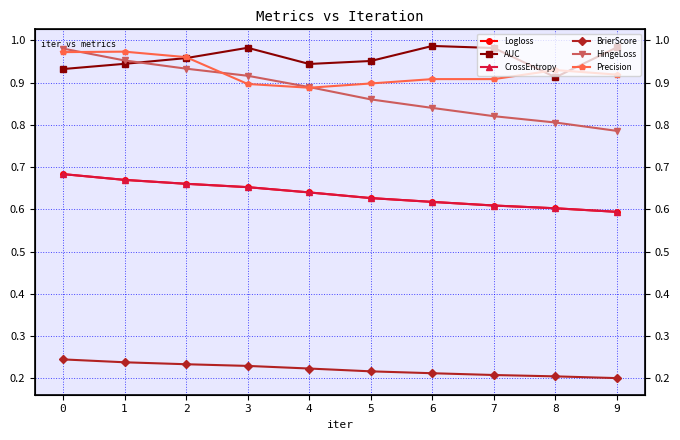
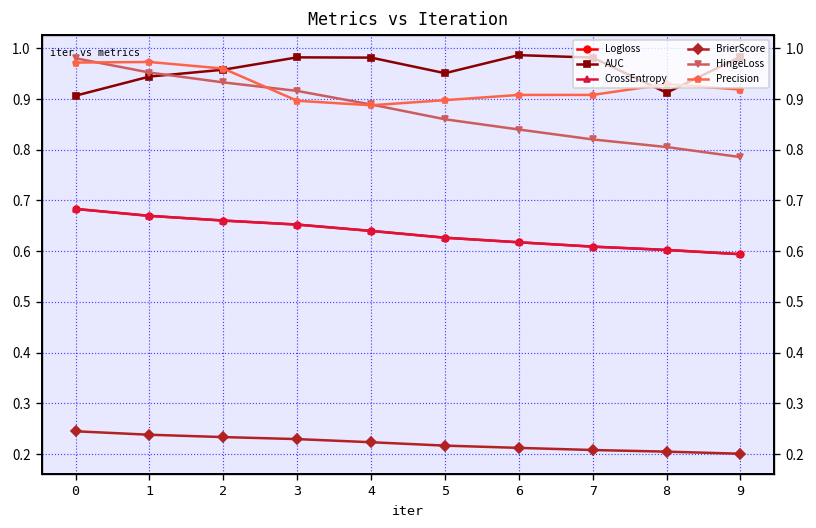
AUC, 0: 0.93 -> 0.91
AUC, 4: 0.94 -> 0.98
